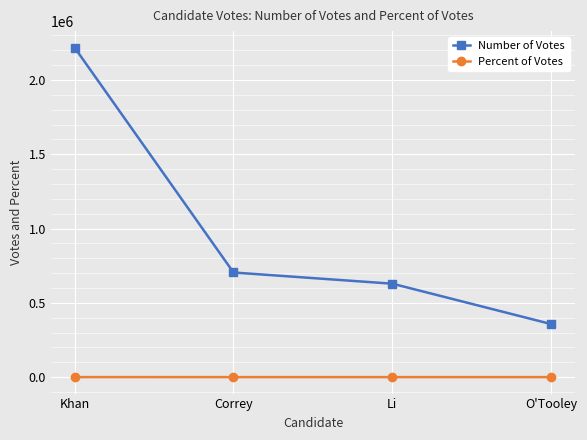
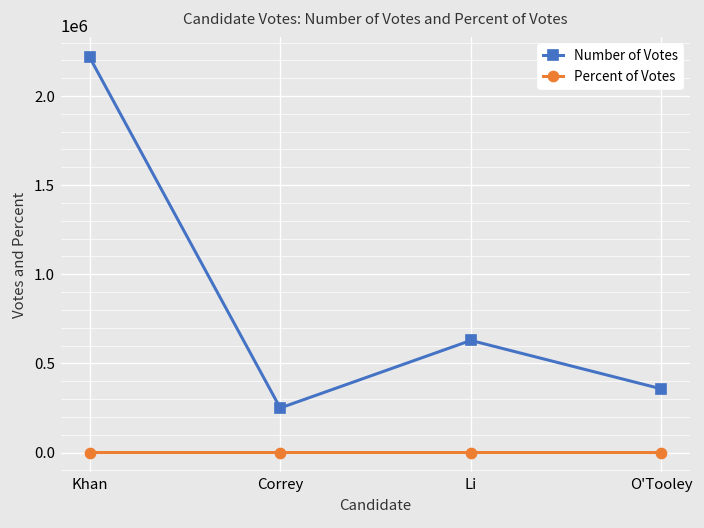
Number of Votes, Correy: 700000 -> 250000
